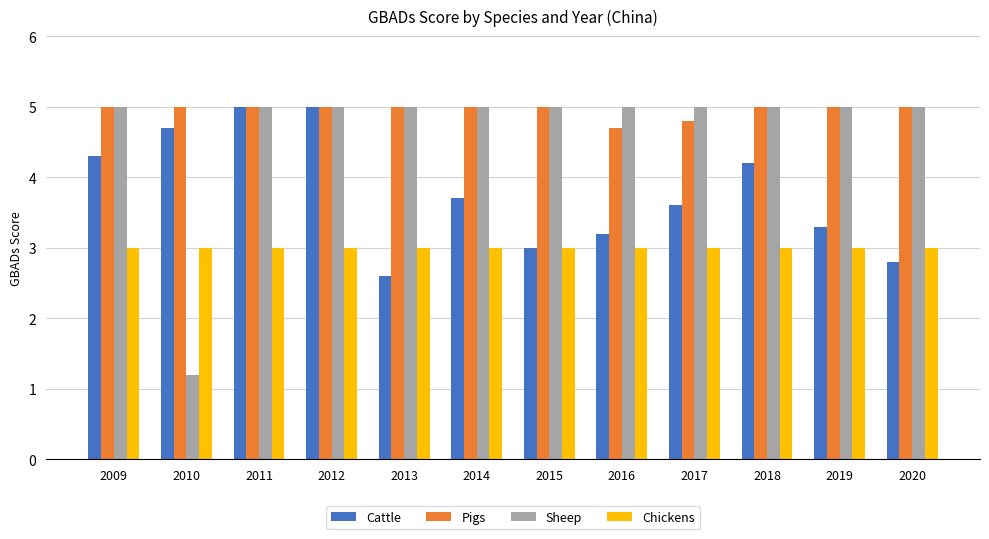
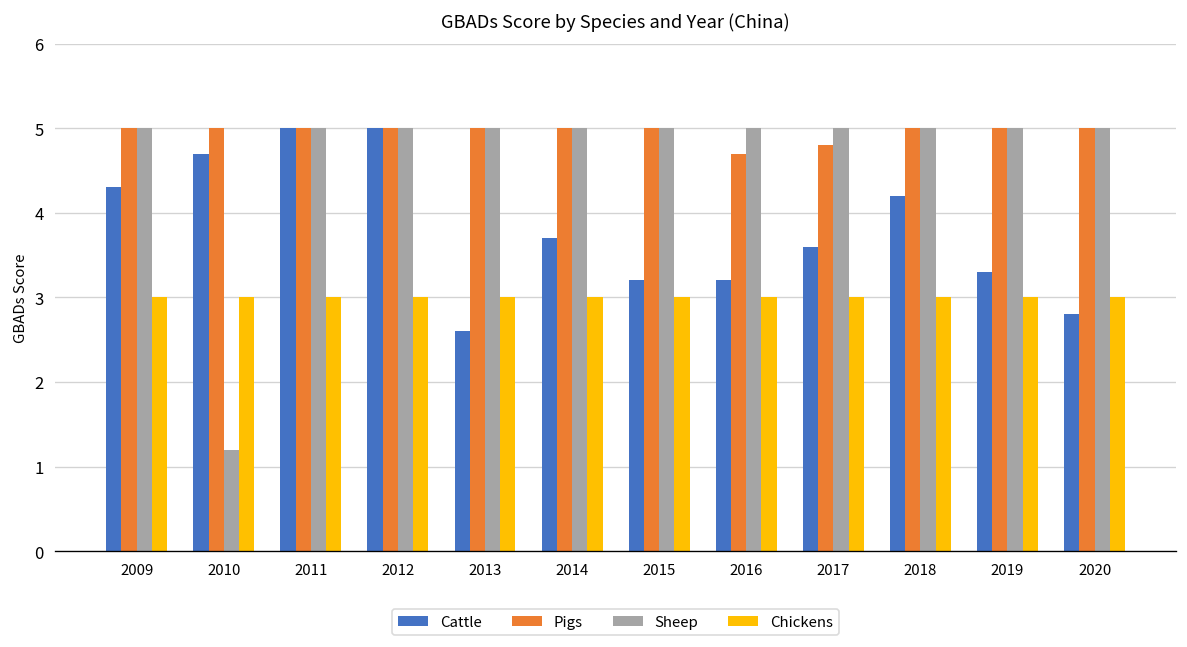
Cattle, 2015: 3.0 -> 3.2
